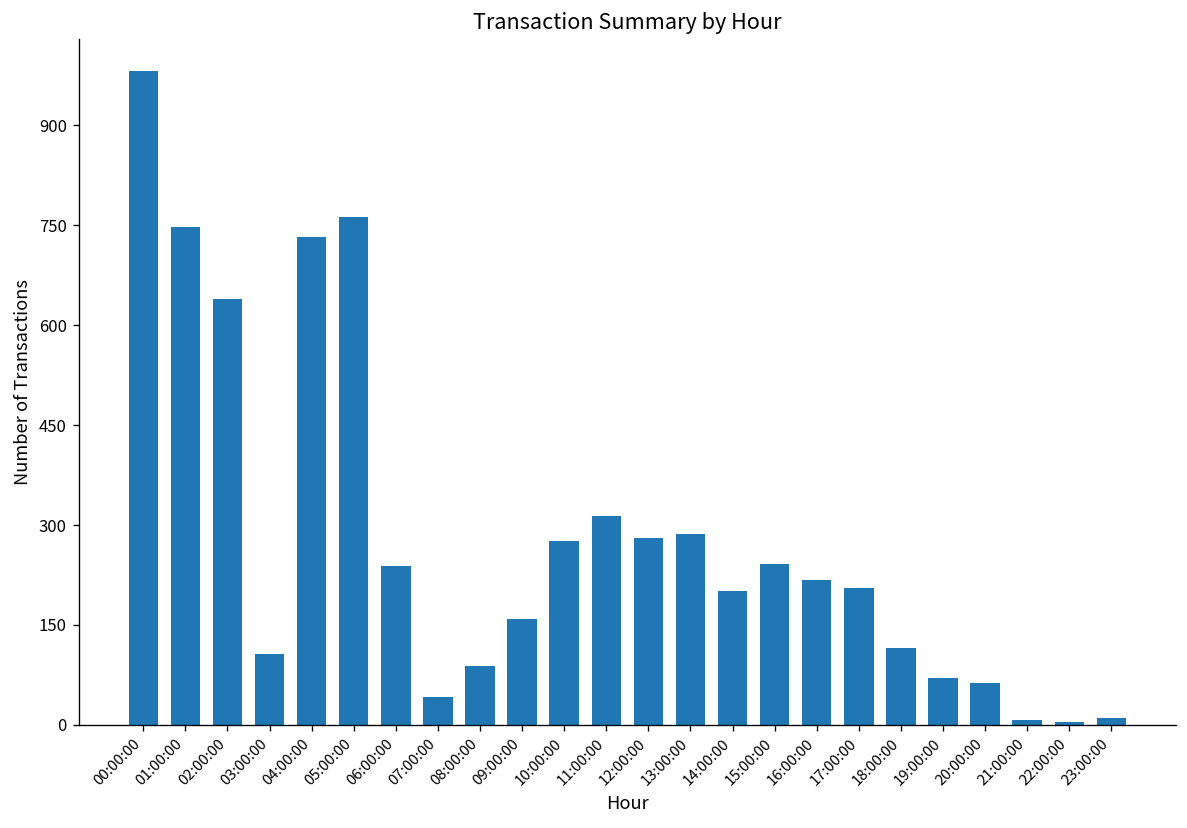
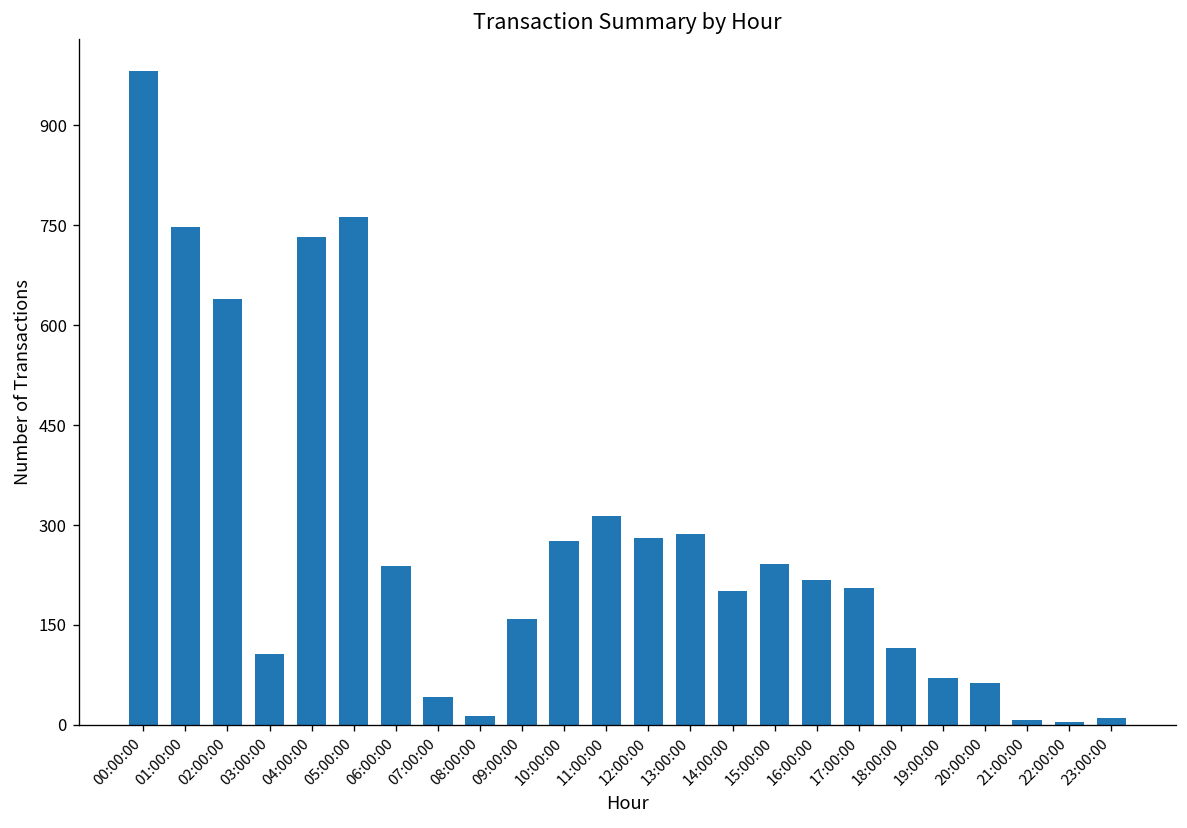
08:00:00: 90 -> 10
